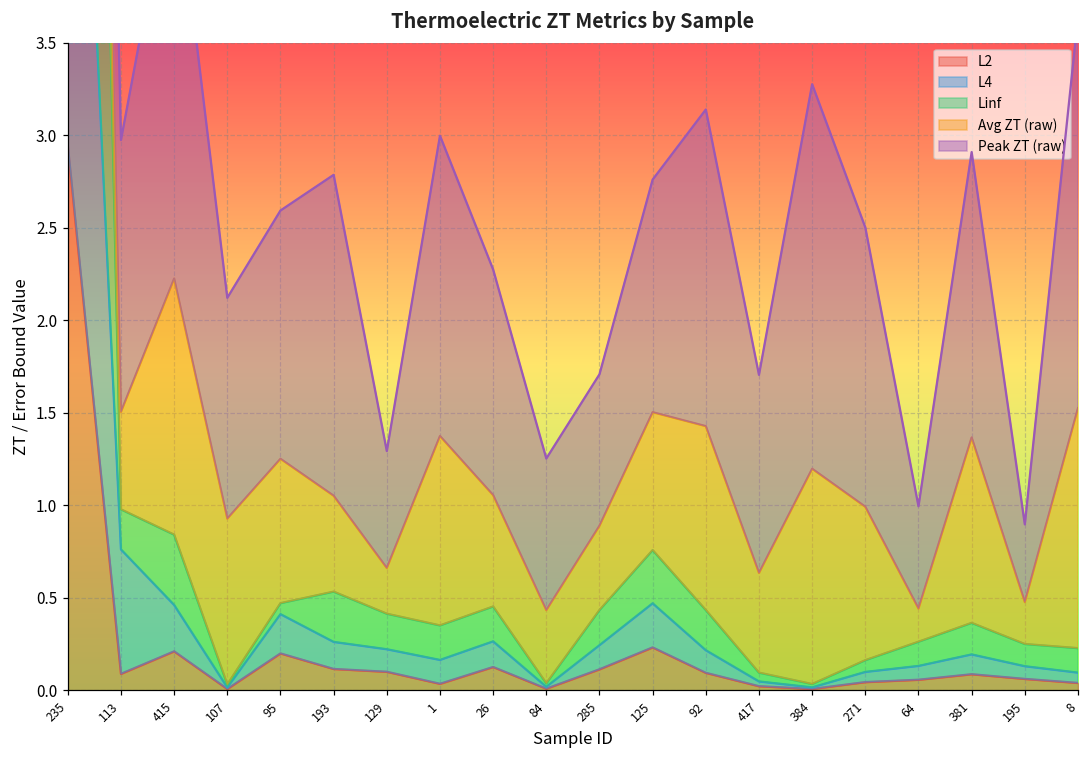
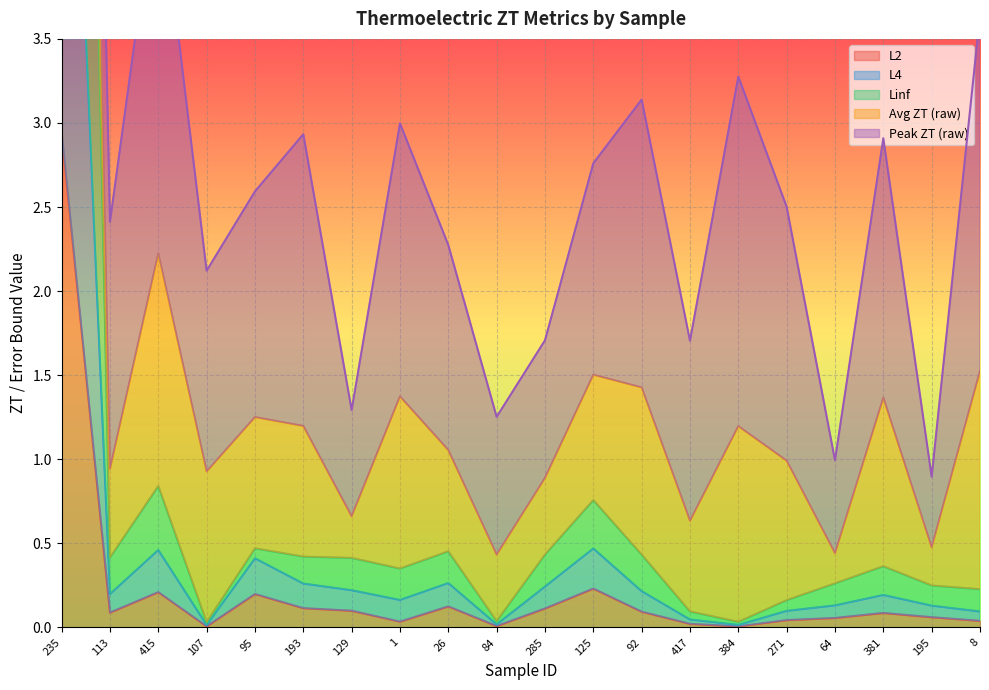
L4, 113: 0.67 -> 0.11
Linf, 193: 0.27 -> 0.16
Avg ZT (raw), 193: 0.52 -> 0.78
